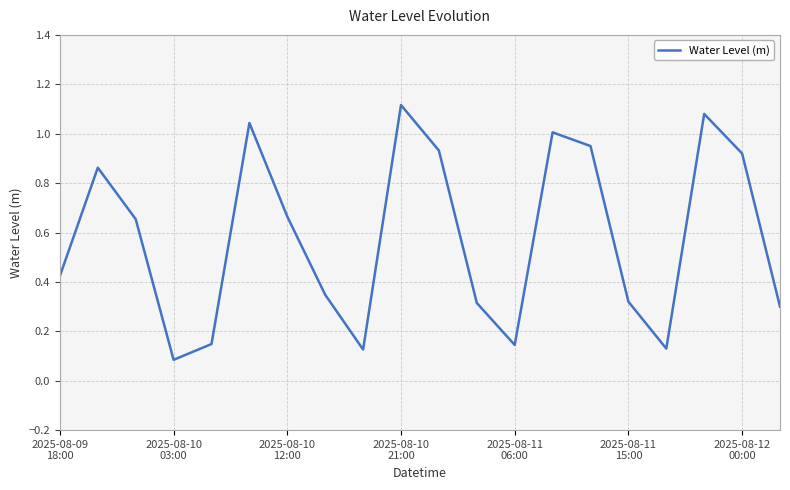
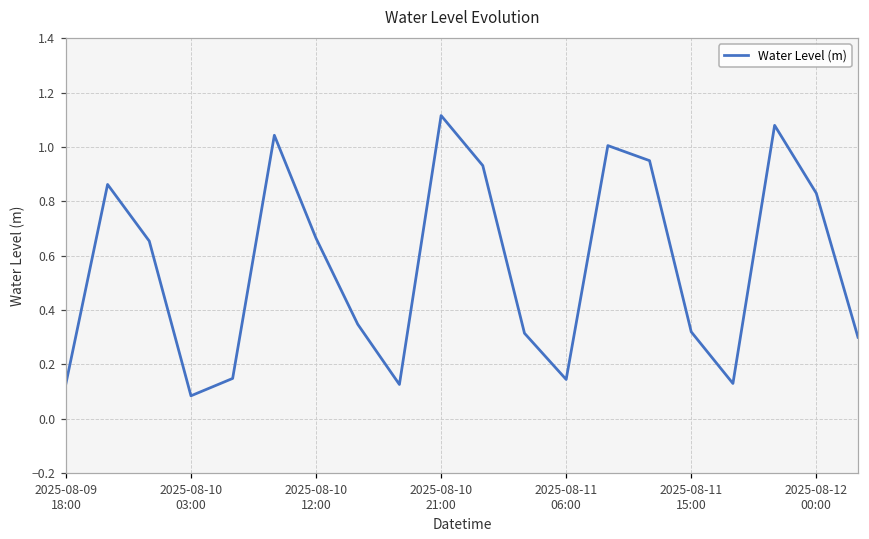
2025-08-09 18:00: 0.42 -> 0.13
2025-08-12 00:00: 0.92 -> 0.83
